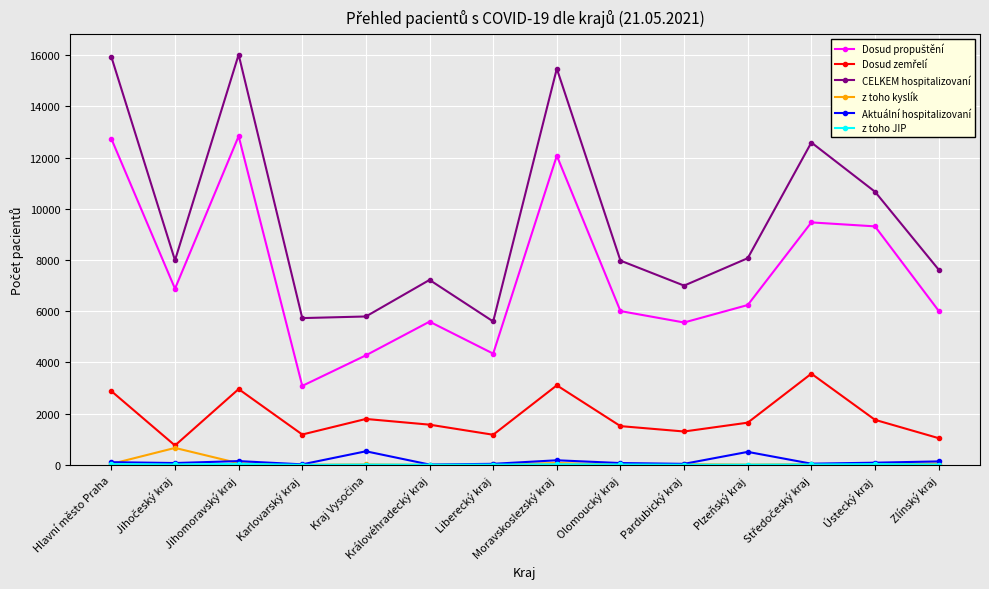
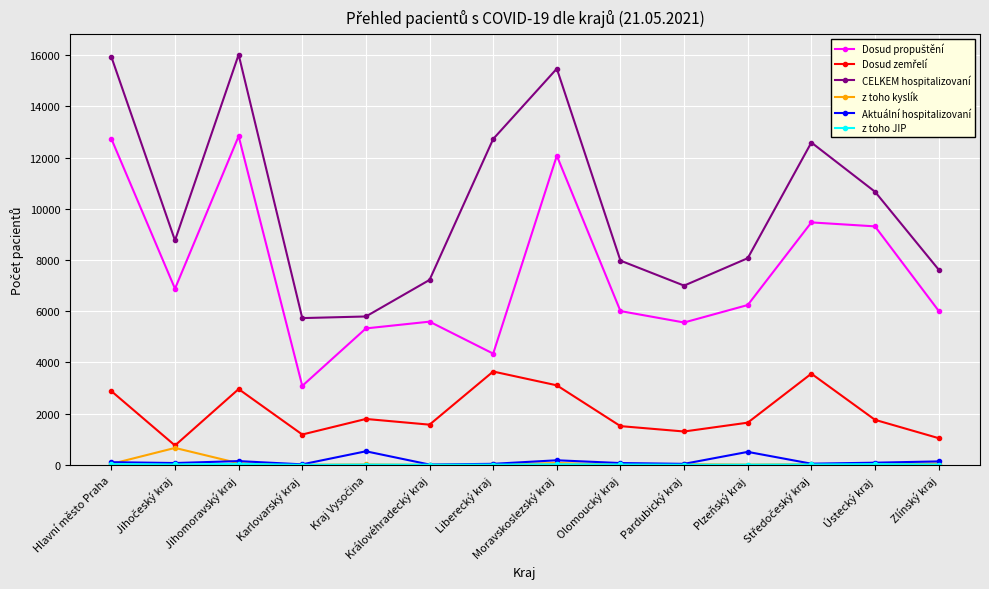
CELKEM hospitalizovaní, Jihočeský kraj: 8000 -> 8800
Dosud propuštění, Kraj Vysočina: 4300 -> 5300
Dosud zemřelí, Liberecký kraj: 1200 -> 3600
CELKEM hospitalizovaní, Liberecký kraj: 5600 -> 12700
